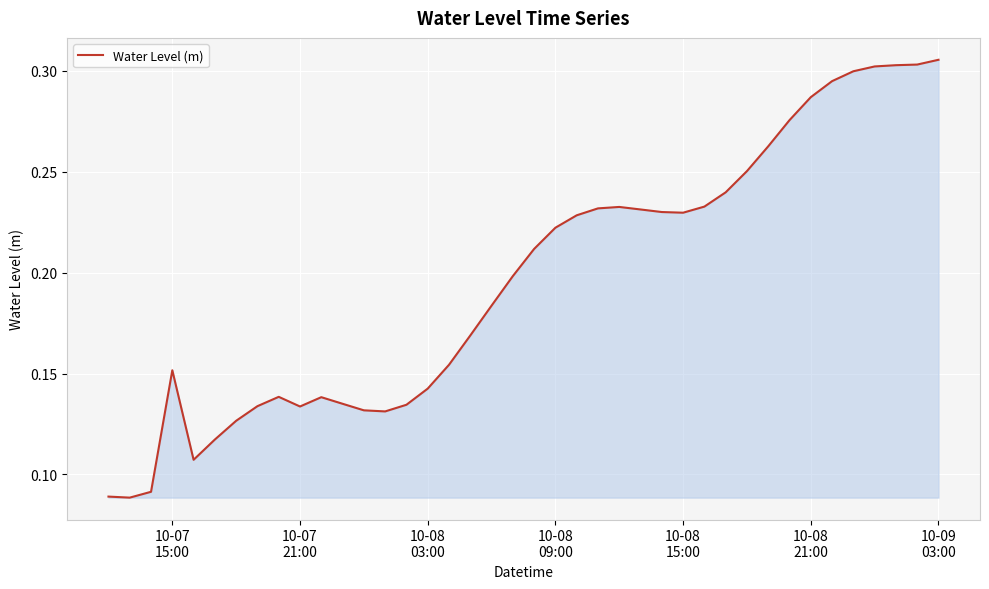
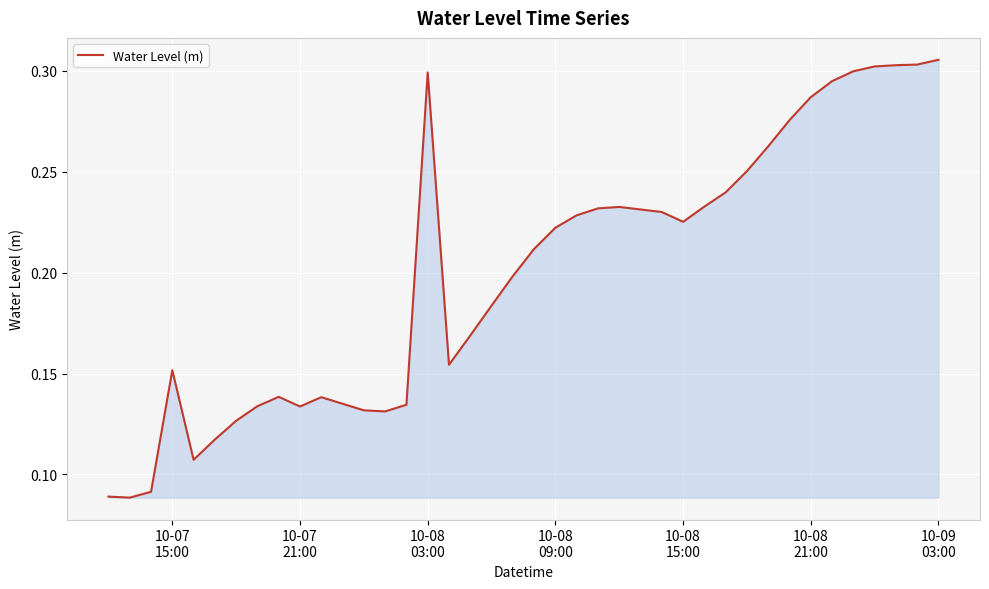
10-08 03:00: 0.143 -> 0.299
10-08 15:00: 0.230 -> 0.225
